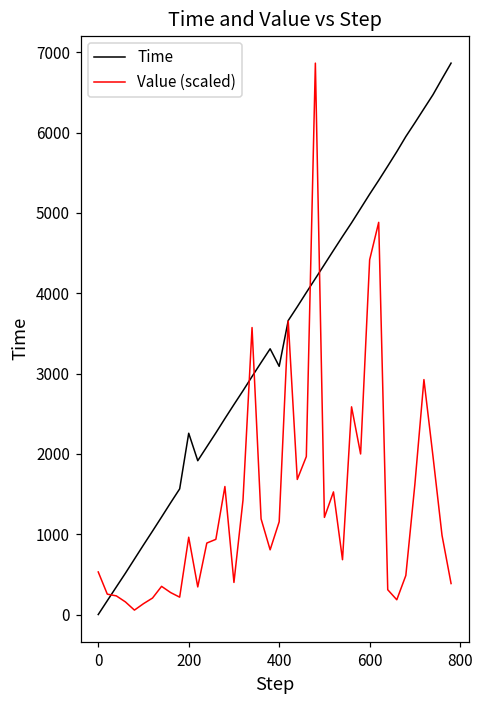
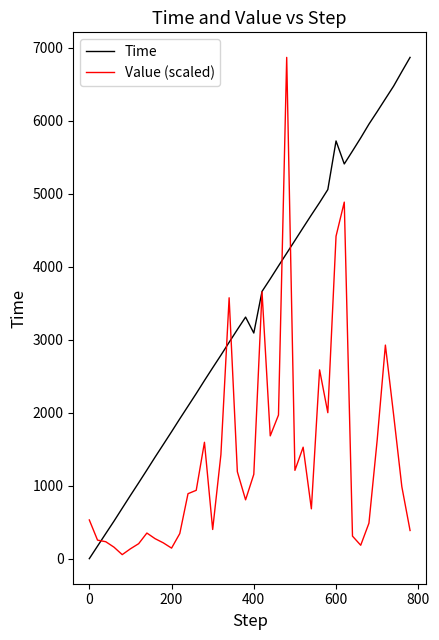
Time, 200: 2300 -> 1700
Value (scaled), 200: 1000 -> 100
Time, 600: 5200 -> 5700
